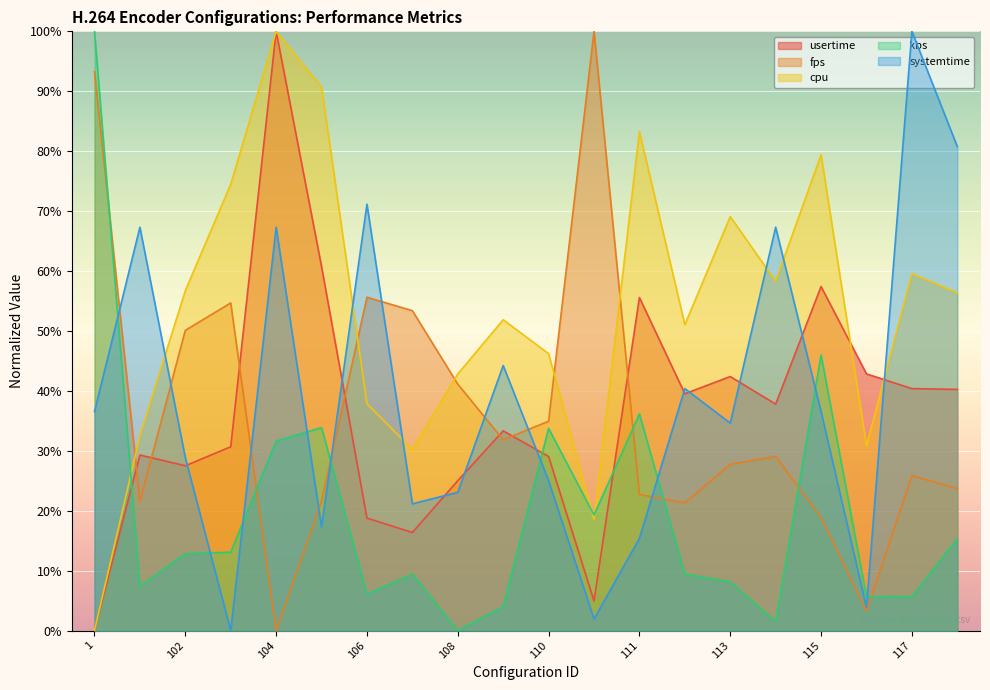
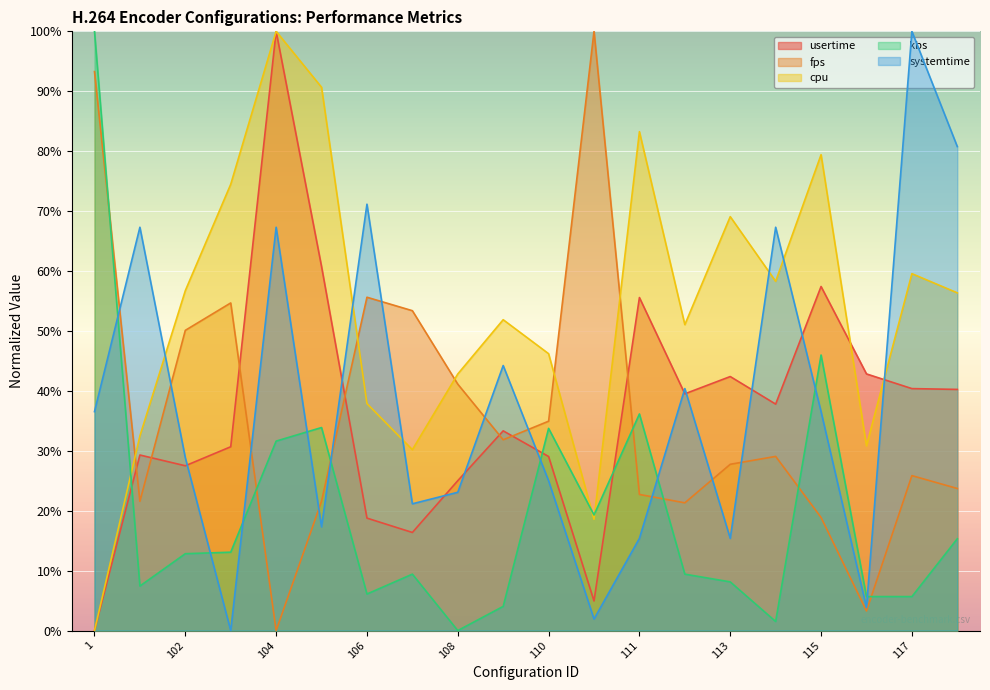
systemtime, 113: 35% -> 15%
